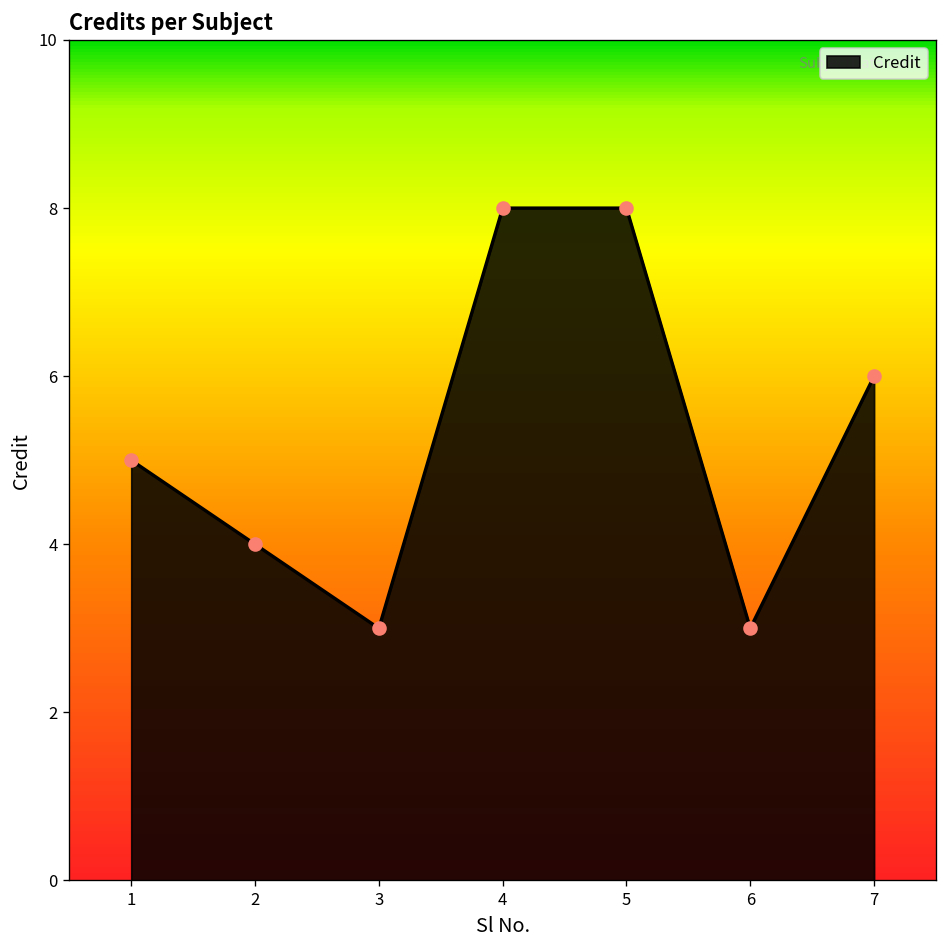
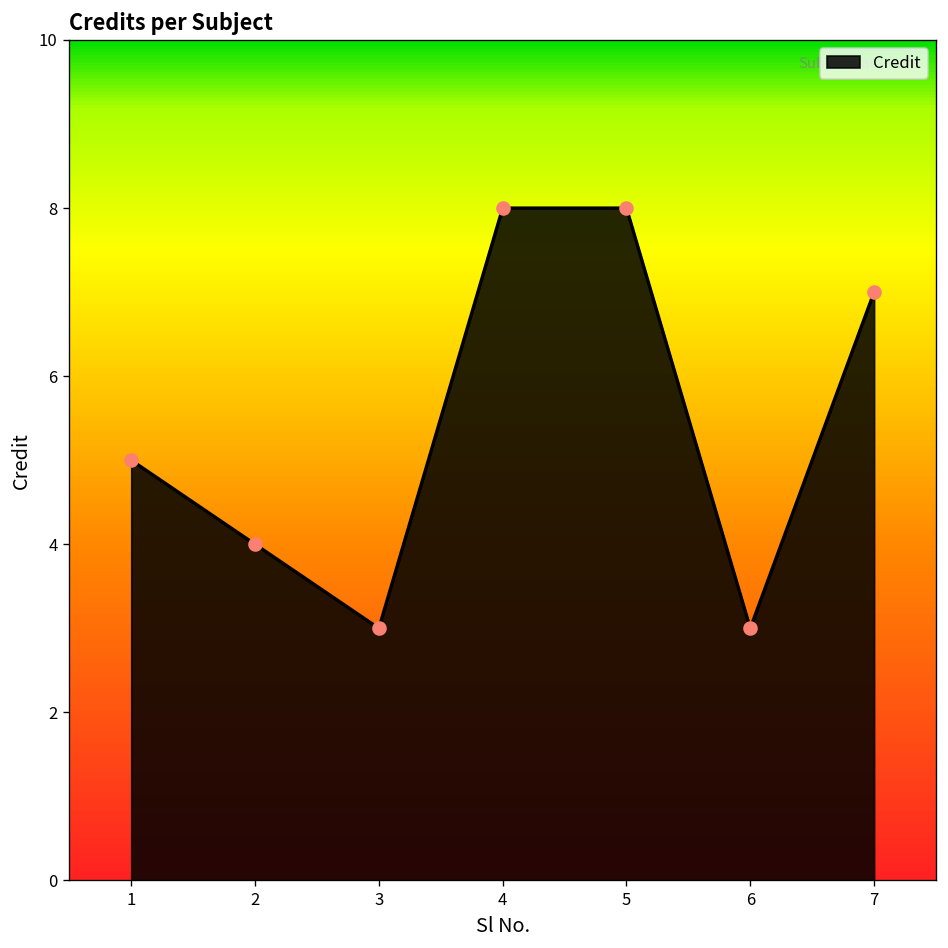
7: 6 -> 7
